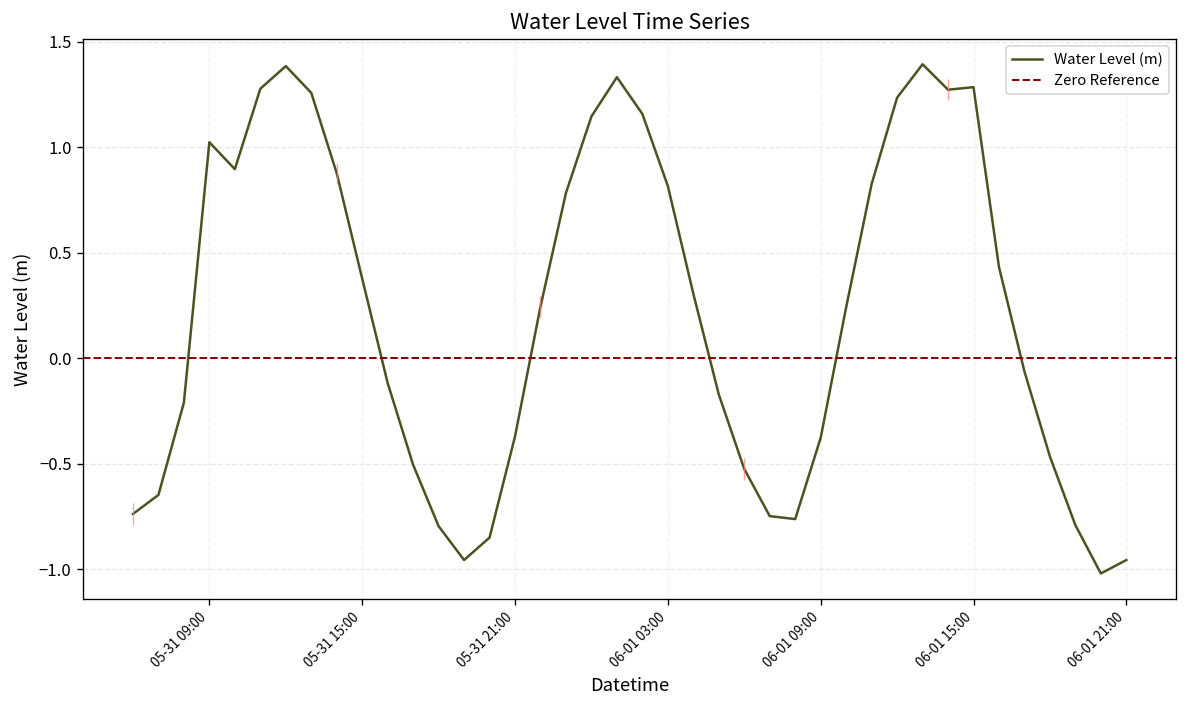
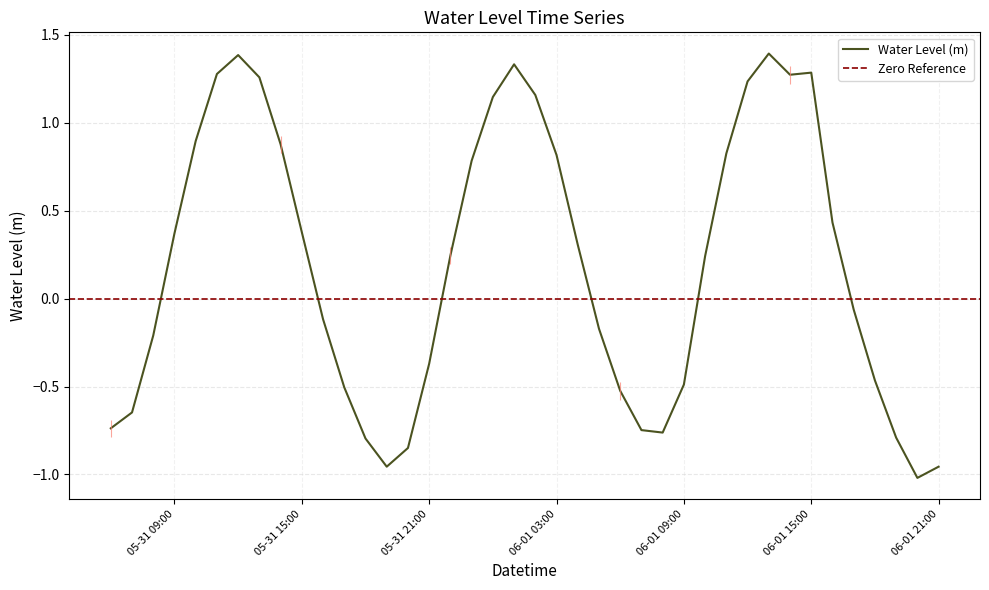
05-31 09:00: 1.02 -> 0.37
06-01 09:00: -0.38 -> -0.49
